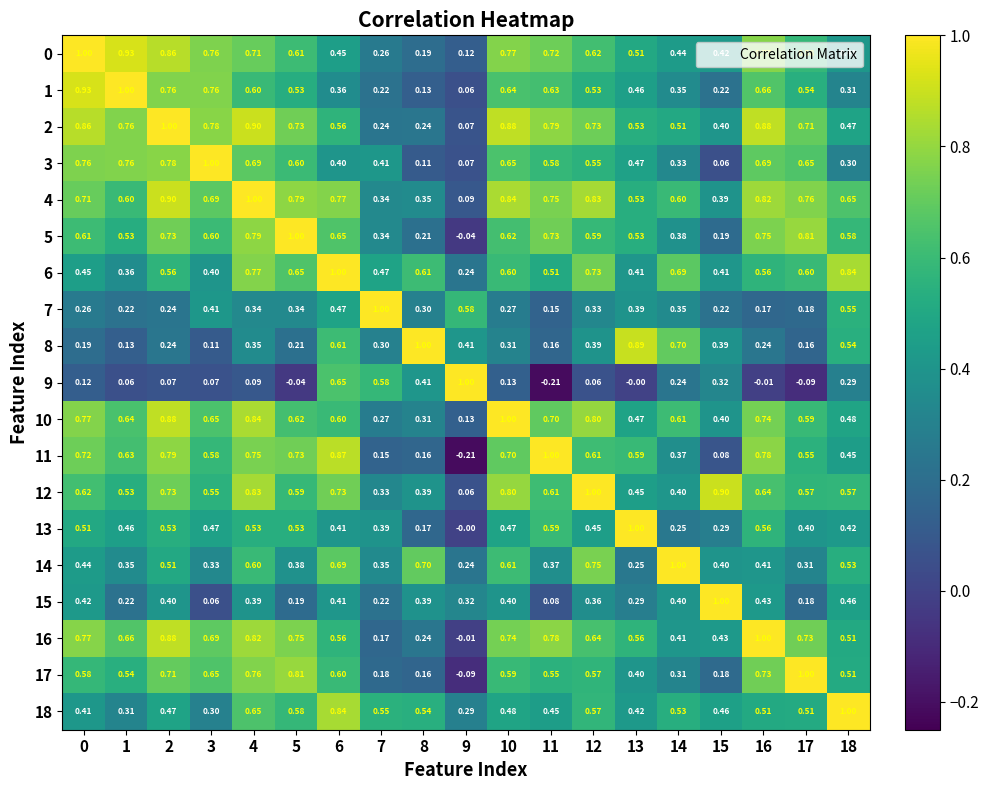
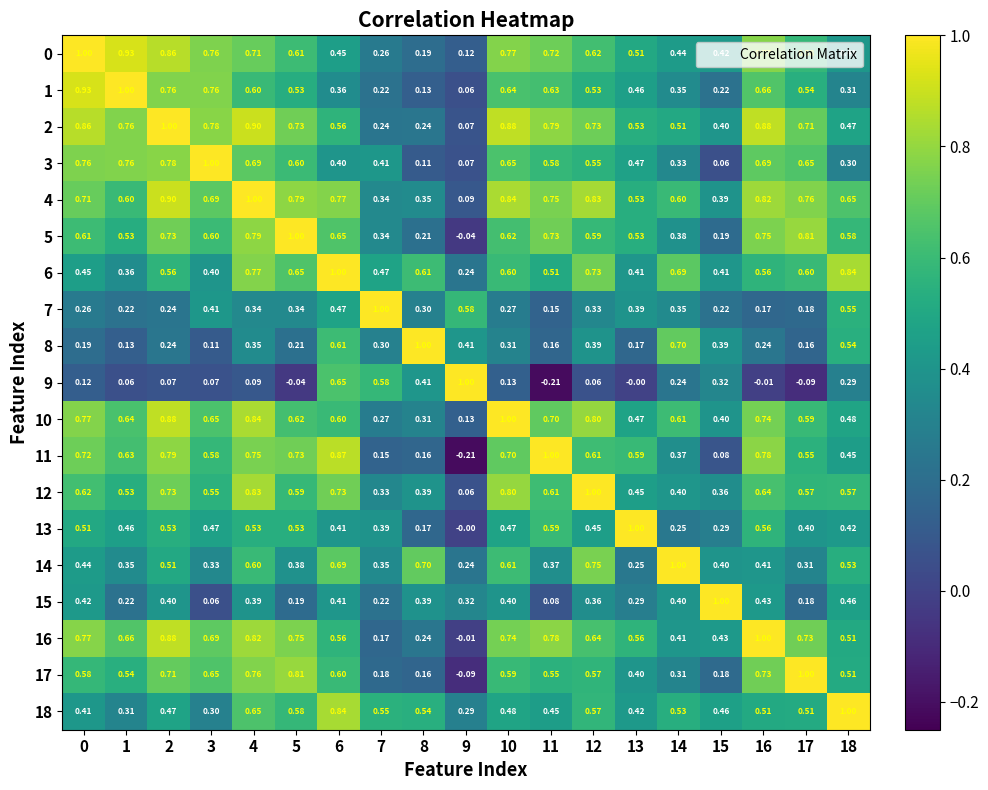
8, 13: 0.89 -> 0.17
12, 15: 0.90 -> 0.36
